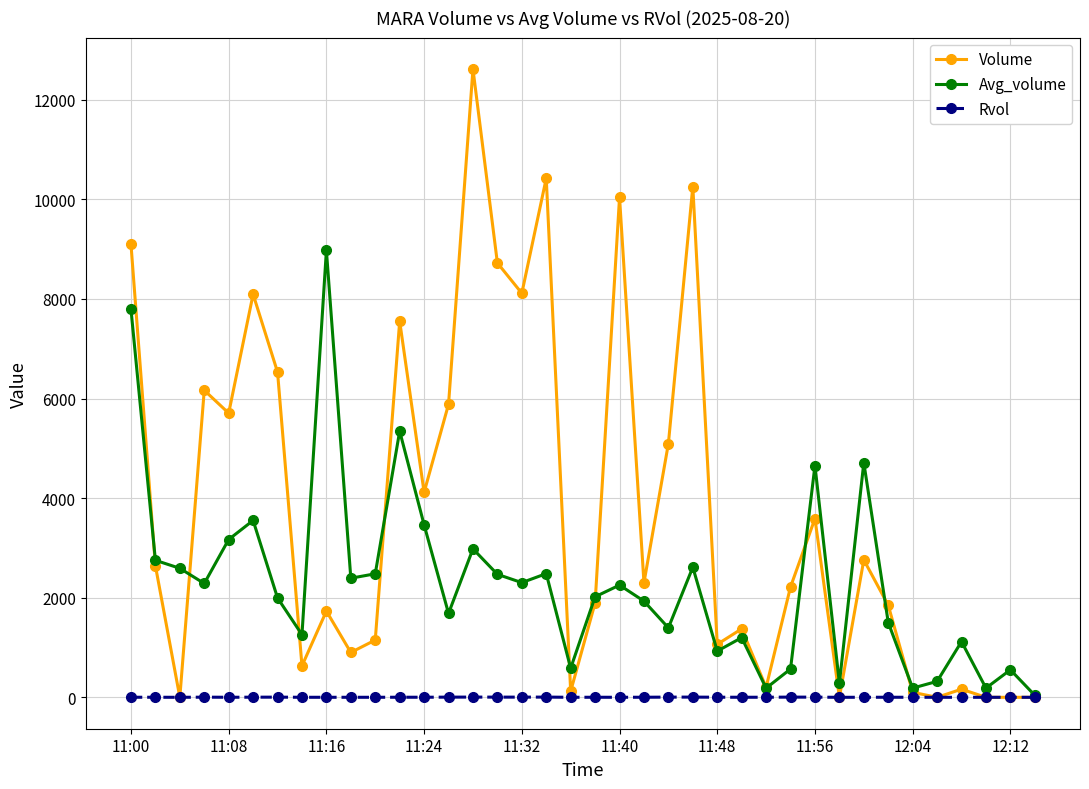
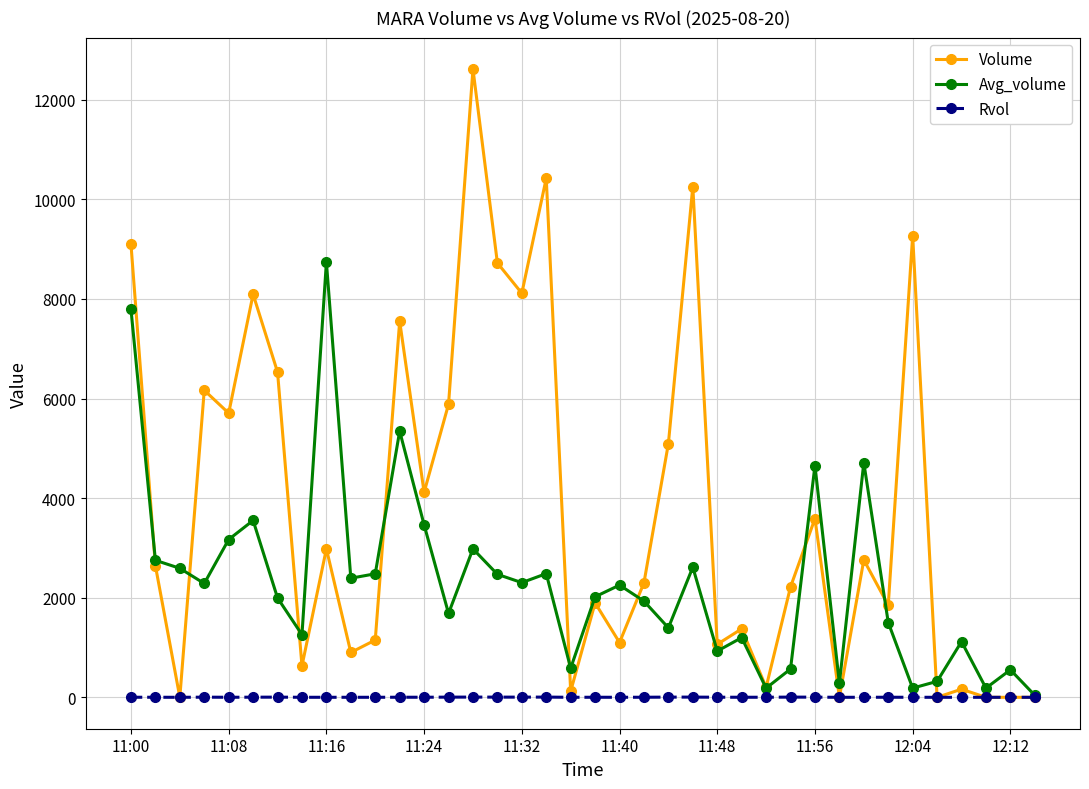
Volume, 11:16: 1700 -> 3000
Avg_volume, 11:16: 9000 -> 8700
Volume, 11:40: 10000 -> 1100
Volume, 12:04: 100 -> 9300
